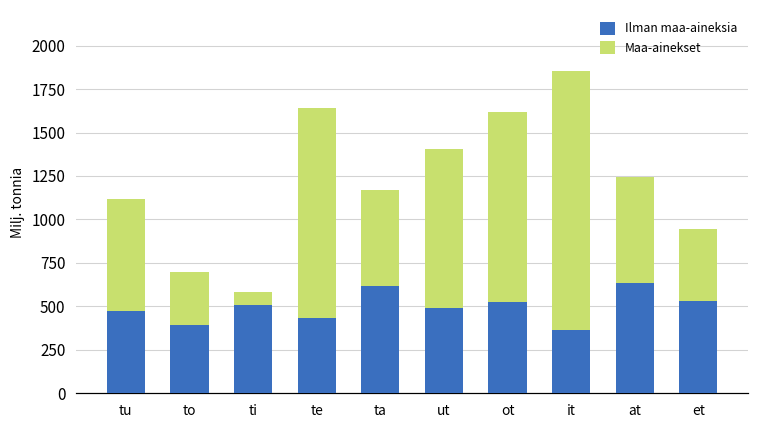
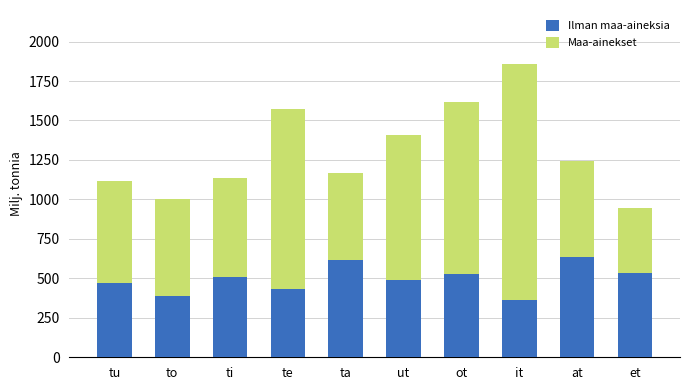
Maa-ainekset, to: 310 -> 610
Maa-ainekset, ti: 70 -> 630
Maa-ainekset, te: 1210 -> 1140
